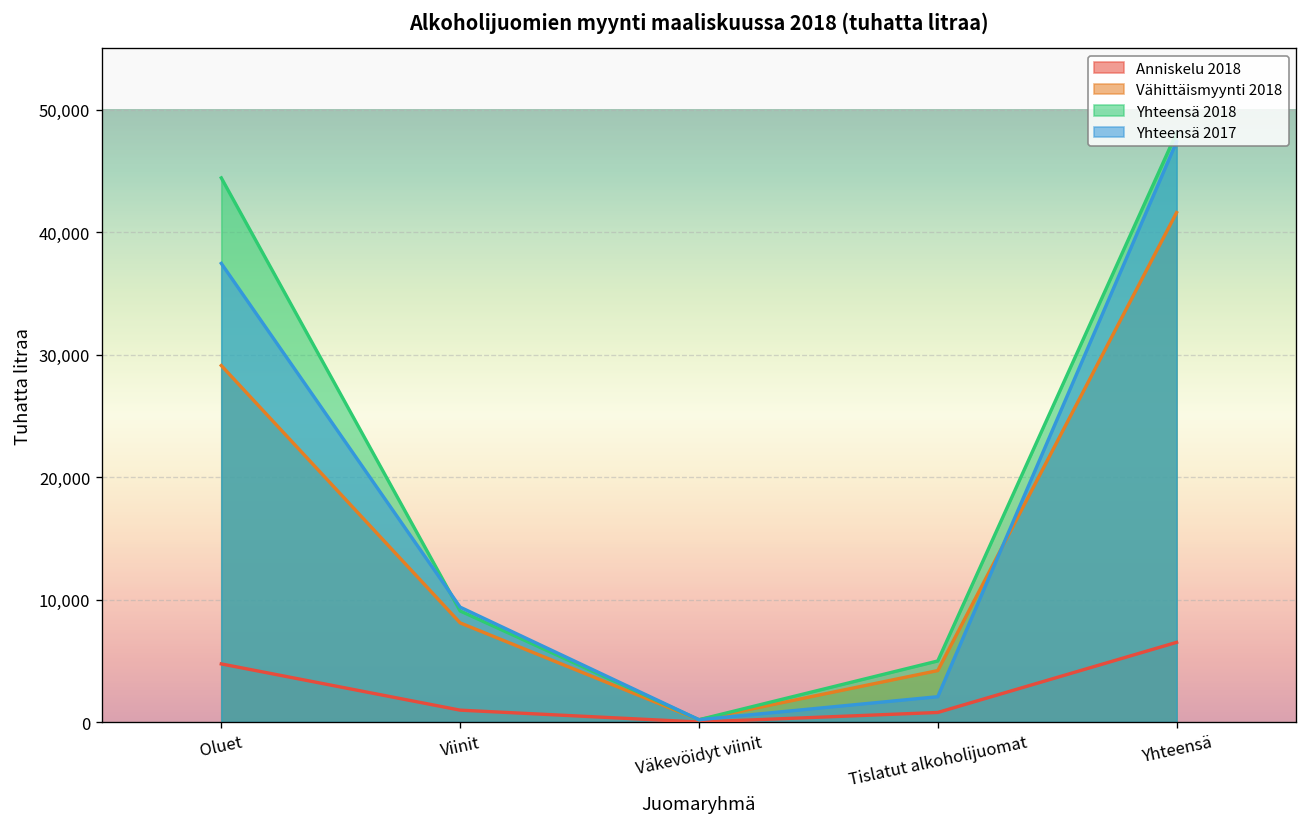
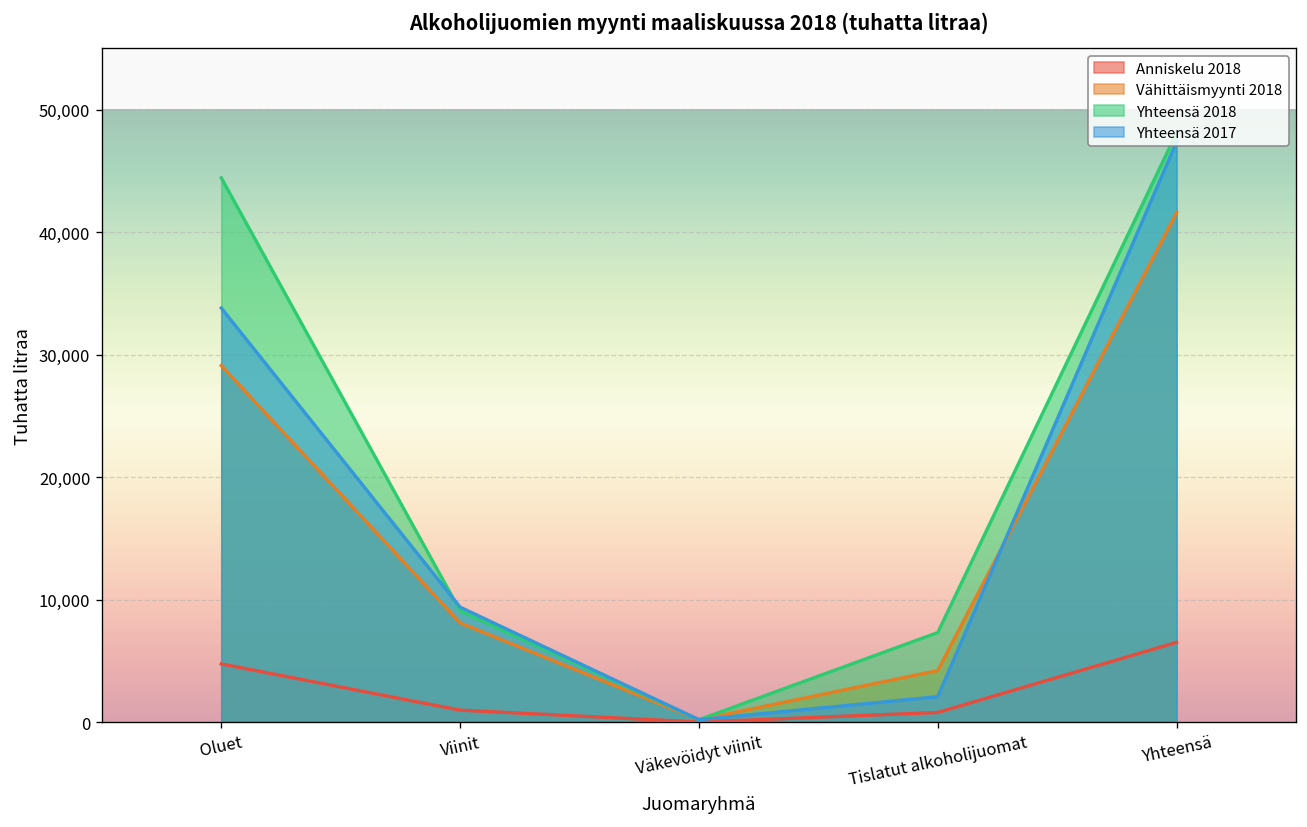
Yhteensä 2017, Oluet: 37,400 -> 33,800
Yhteensä 2018, Tislatut alkoholijuomat: 5,000 -> 7,300
